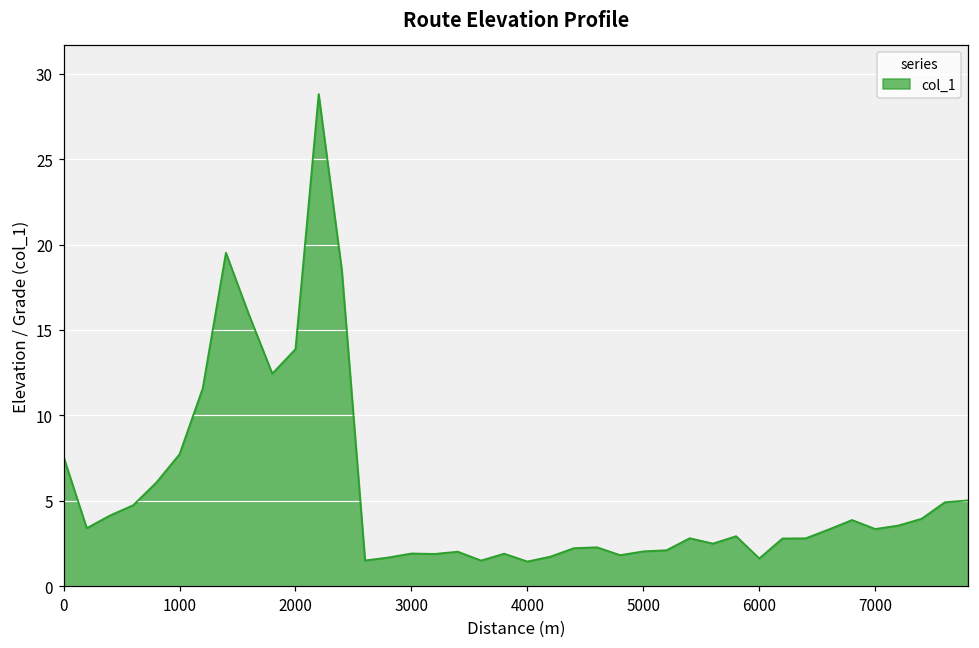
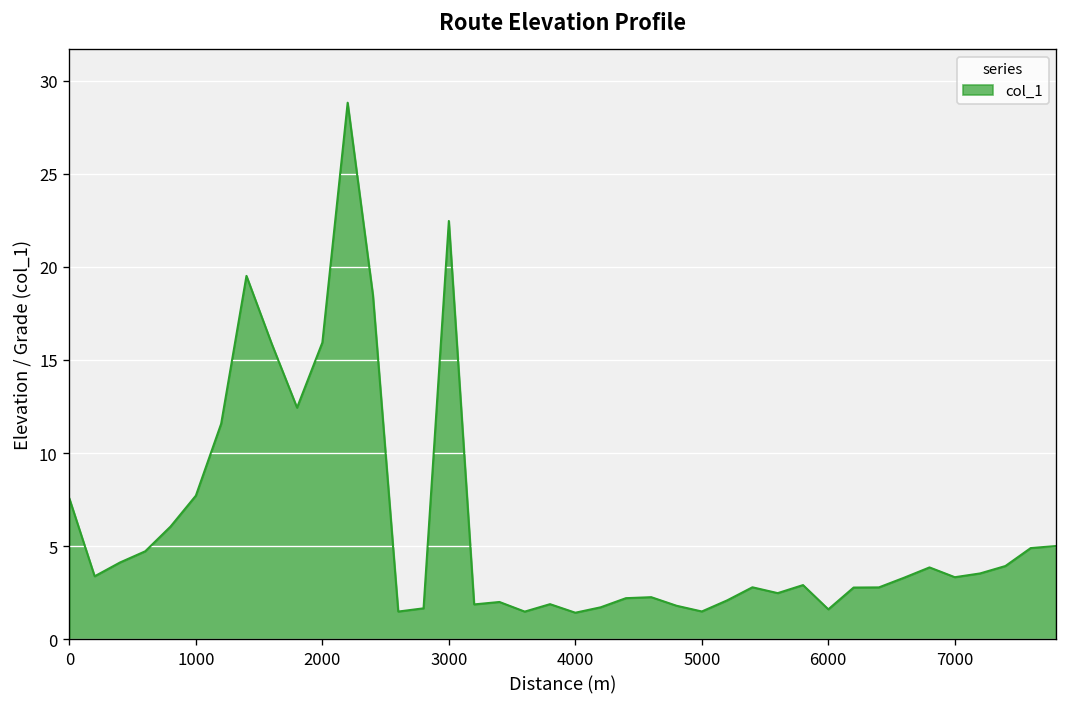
2000: 13.9 -> 15.9
3000: 1.9 -> 22.5
5000: 2.0 -> 1.5
